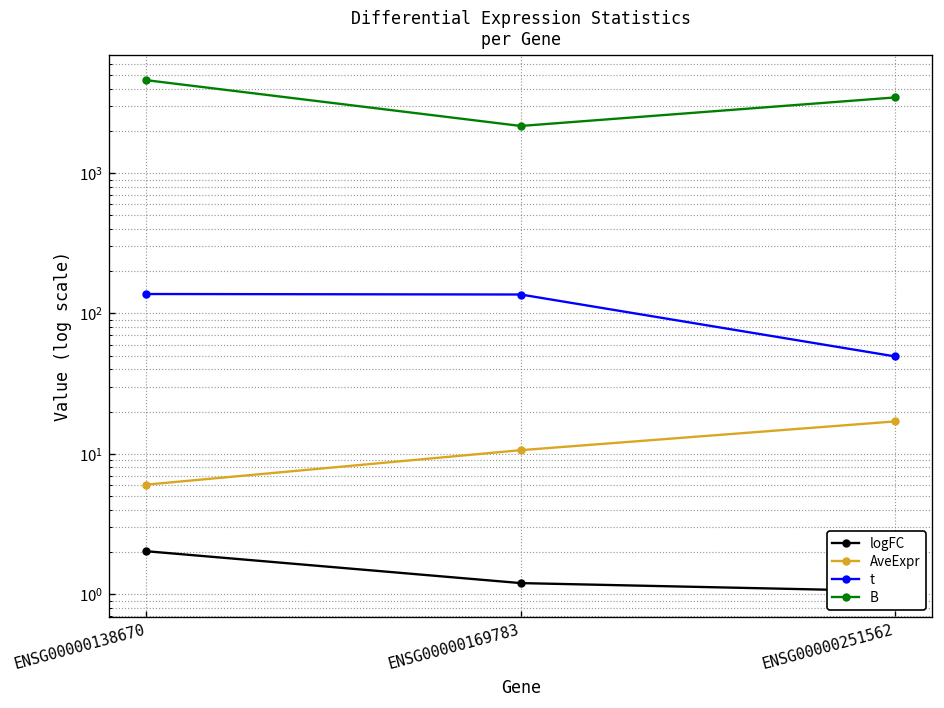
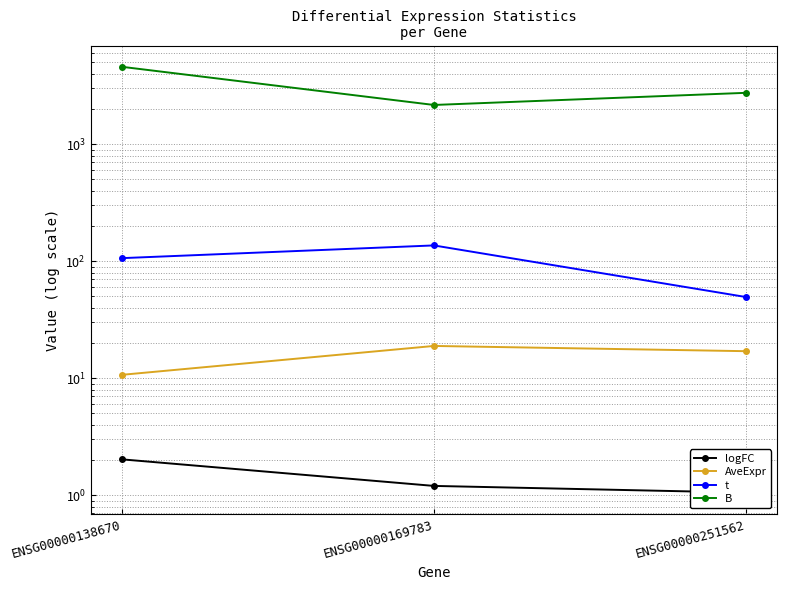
AveExpr, ENSG00000138670: 6 -> 11
t, ENSG00000138670: 140 -> 110
AveExpr, ENSG00000169783: 11 -> 19
B, ENSG00000251562: 3500 -> 2800
